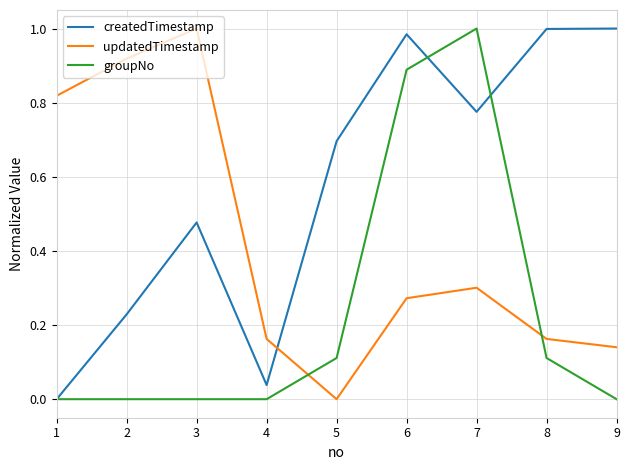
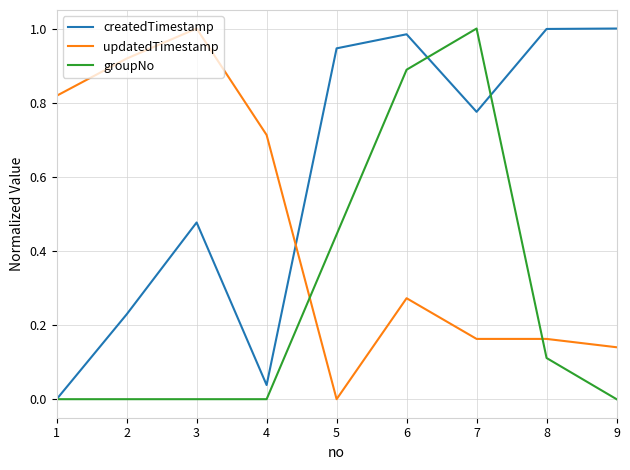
updatedTimestamp, 4: 0.16 -> 0.71
createdTimestamp, 5: 0.70 -> 0.95
groupNo, 5: 0.11 -> 0.44
updatedTimestamp, 7: 0.30 -> 0.16
